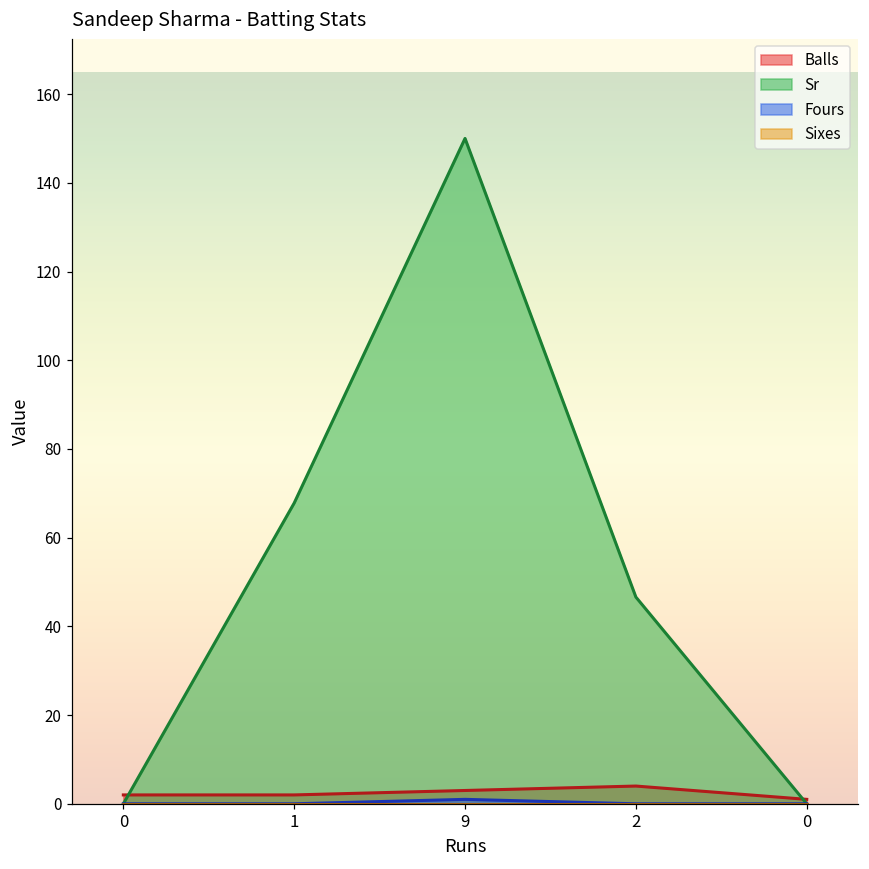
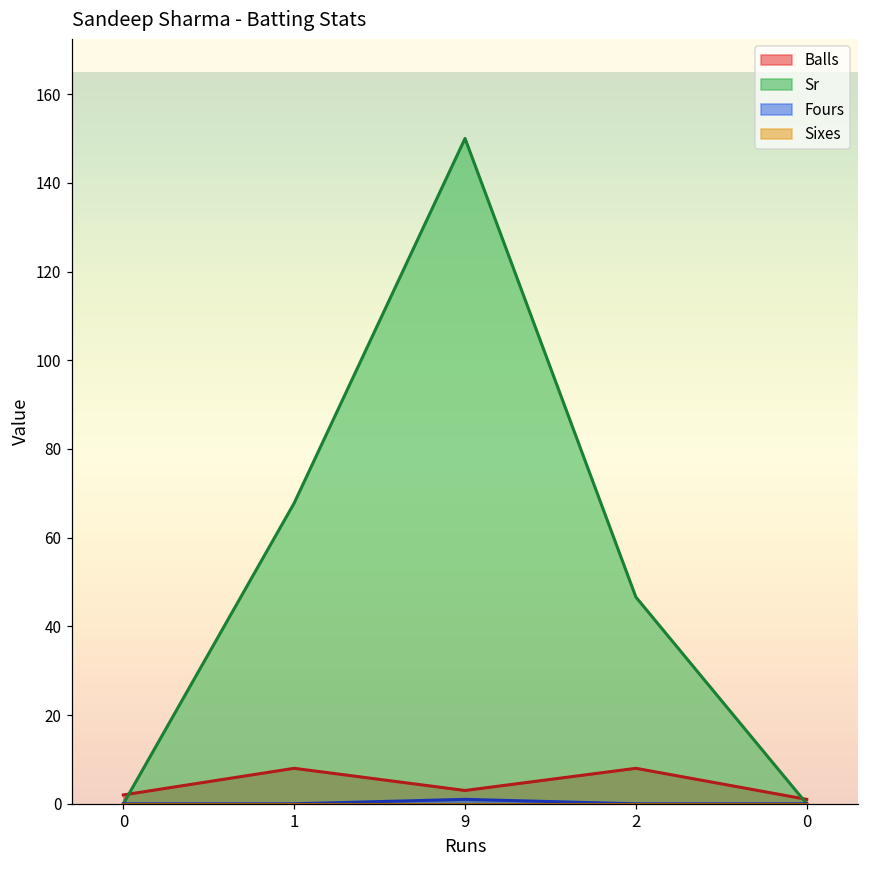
Balls, 1: 2 -> 8
Balls, 2: 4 -> 8
